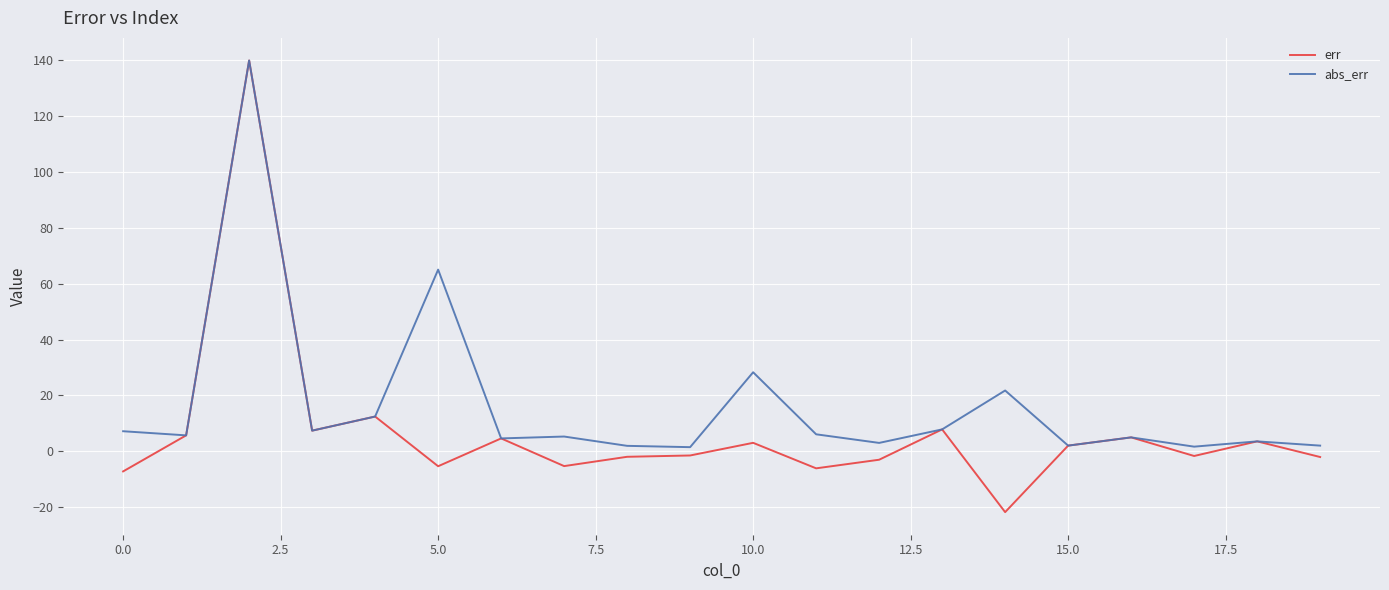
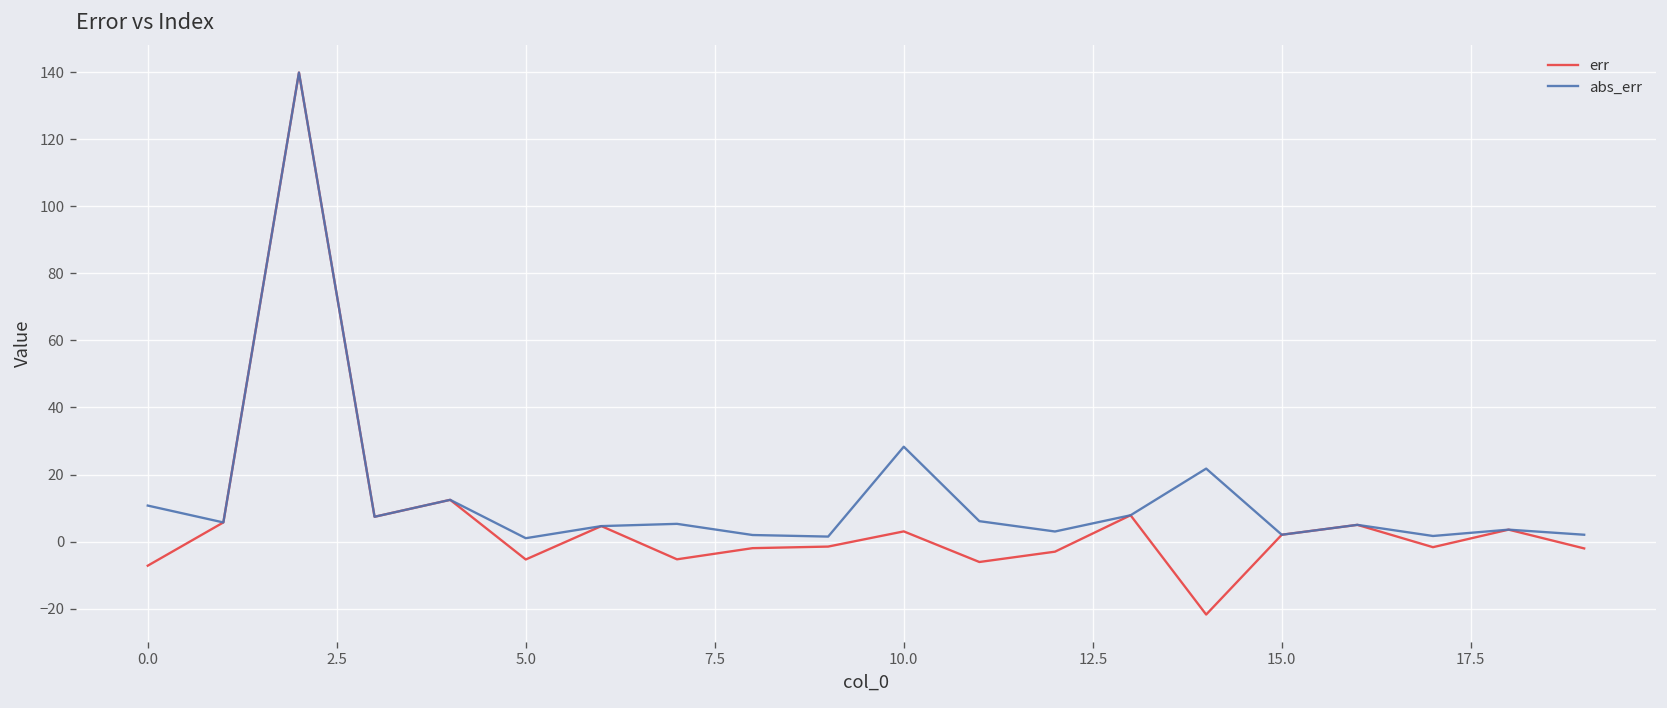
abs_err, 0.0: 7 -> 11
abs_err, 5.0: 65 -> 1
